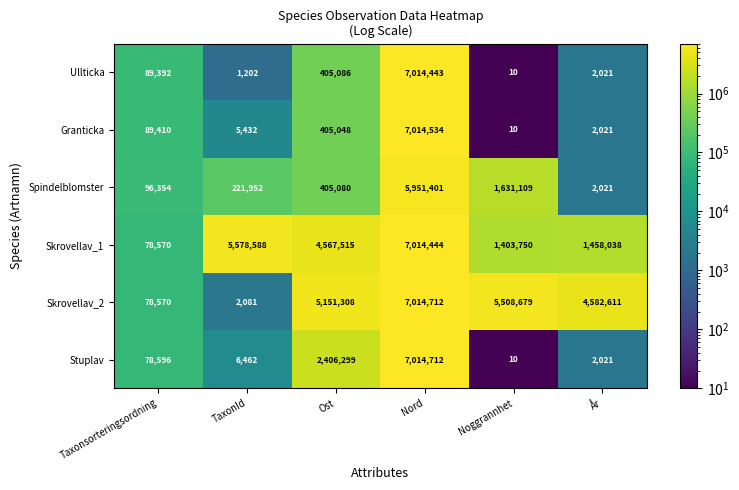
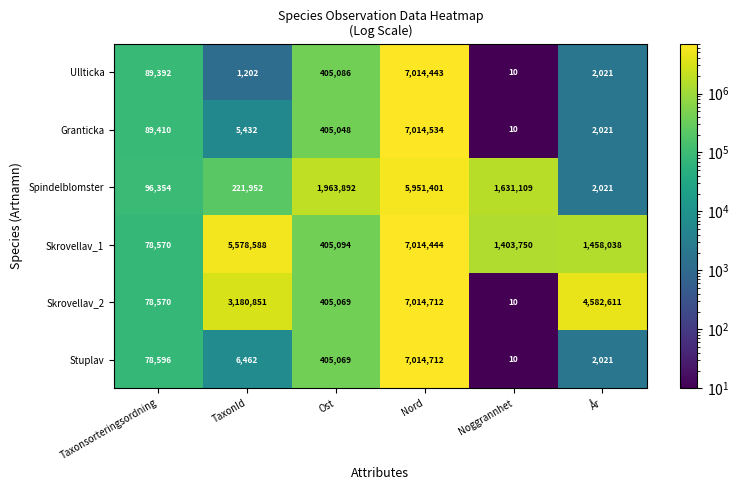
Spindelblomster, Ost: 405,080 -> 1,963,892
Skrovellav_1, Ost: 4,567,515 -> 405,094
Skrovellav_2, TaxonId: 2,081 -> 3,180,851
Skrovellav_2, Ost: 5,151,308 -> 405,069
Skrovellav_2, Noggrannhet: 5,508,679 -> 10
Stuplav, Ost: 2,406,299 -> 405,069
